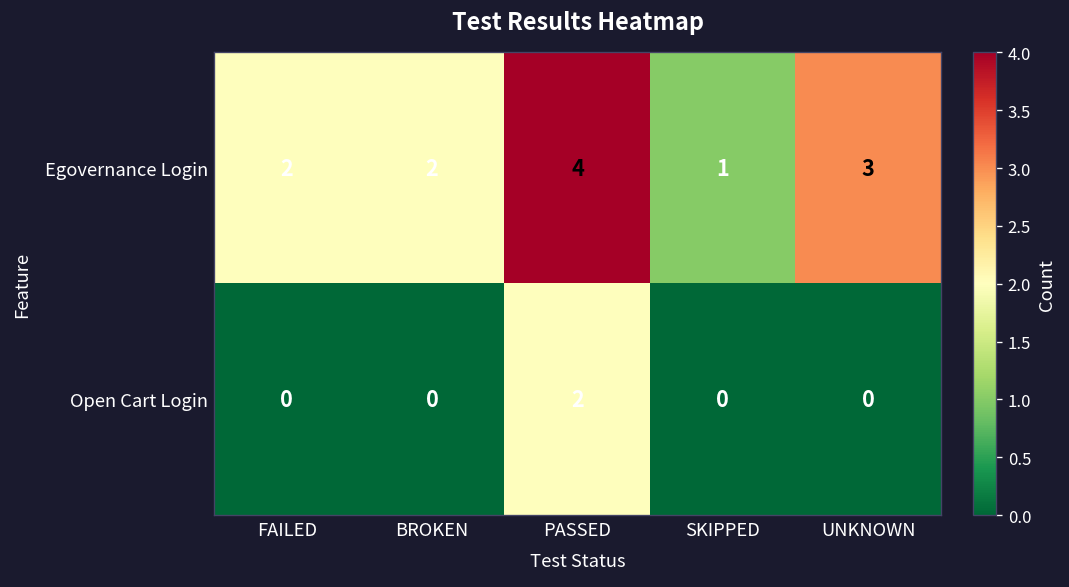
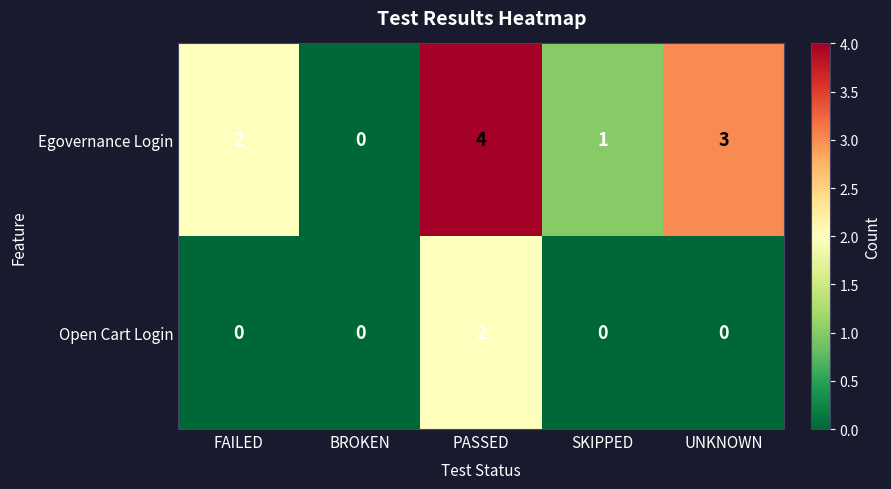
Egovernance Login, BROKEN: 2 -> 0
